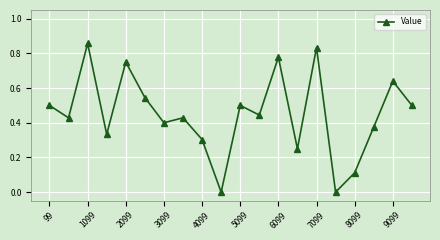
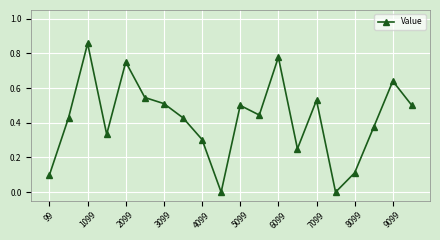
99: 0.5 -> 0.1
3099: 0.40 -> 0.51
7099: 0.83 -> 0.53
